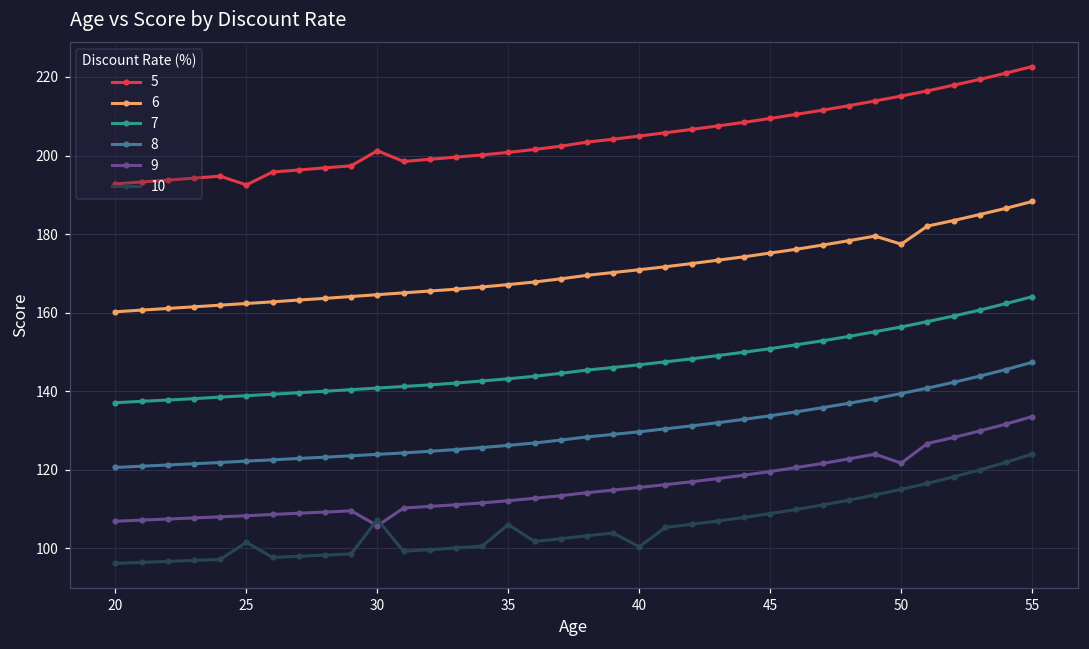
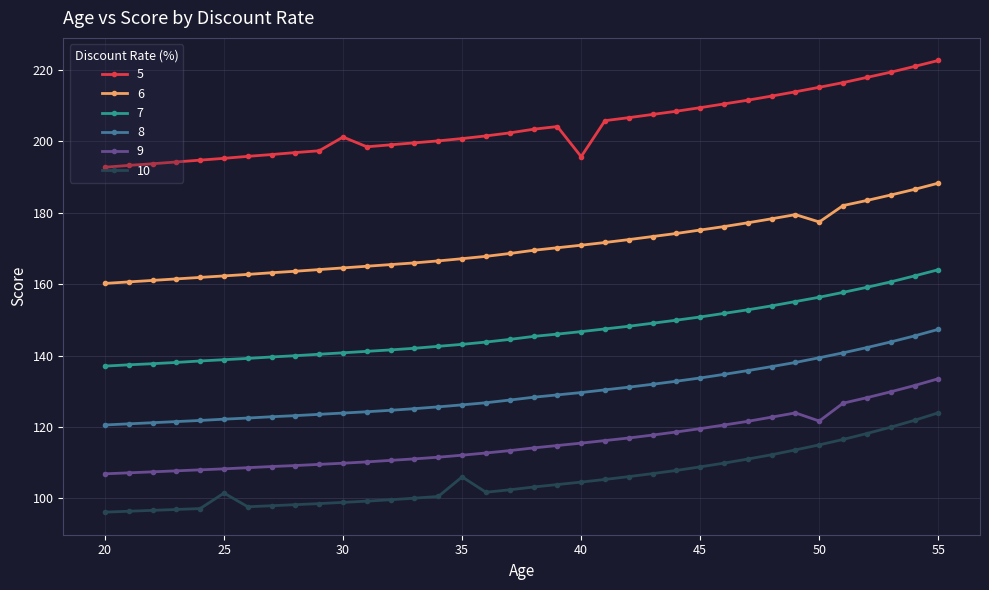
5, 25: 193 -> 195
9, 30: 106 -> 110
10, 30: 107 -> 99
5, 40: 205 -> 196
10, 40: 100 -> 105
